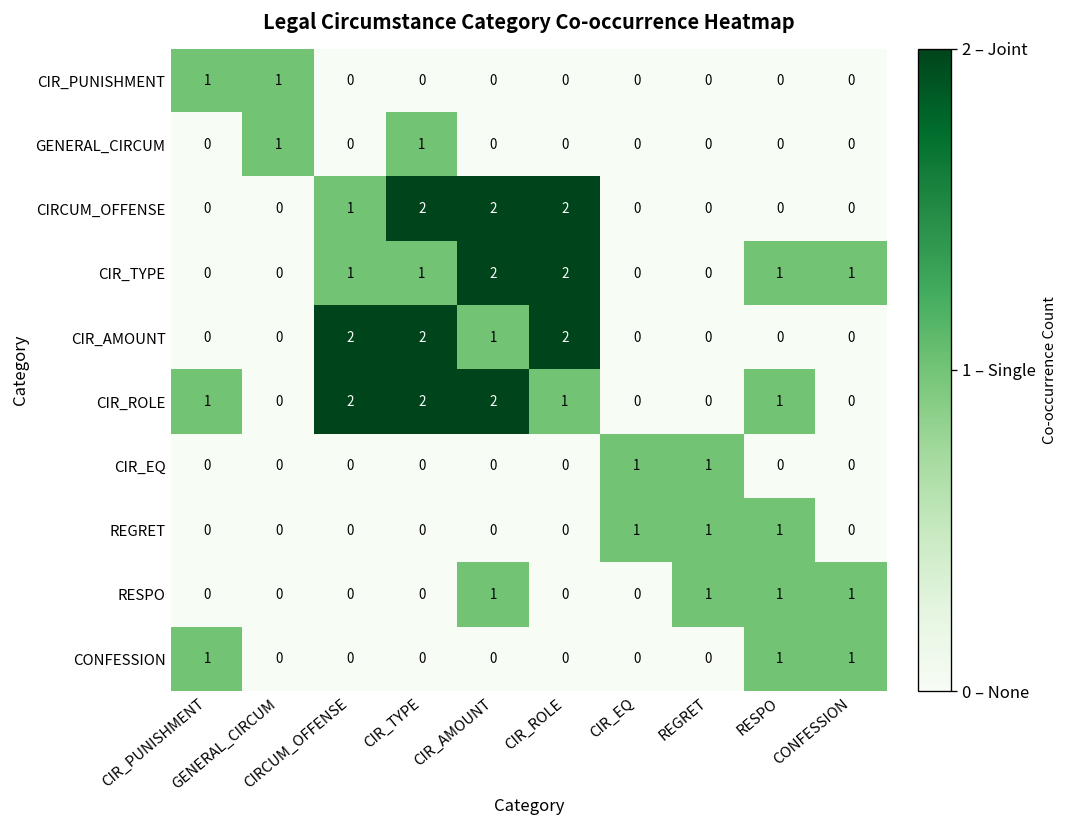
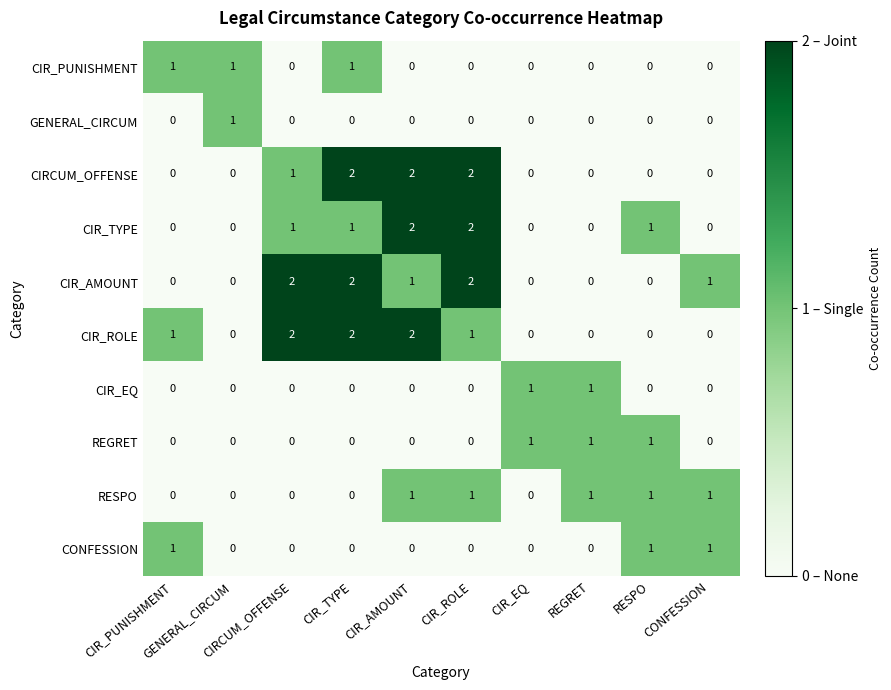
CIR_PUNISHMENT, CIR_TYPE: 0 -> 1
GENERAL_CIRCUM, CIR_TYPE: 1 -> 0
CIR_TYPE, CONFESSION: 1 -> 0
CIR_AMOUNT, CONFESSION: 0 -> 1
CIR_ROLE, RESPO: 1 -> 0
RESPO, CIR_ROLE: 0 -> 1
